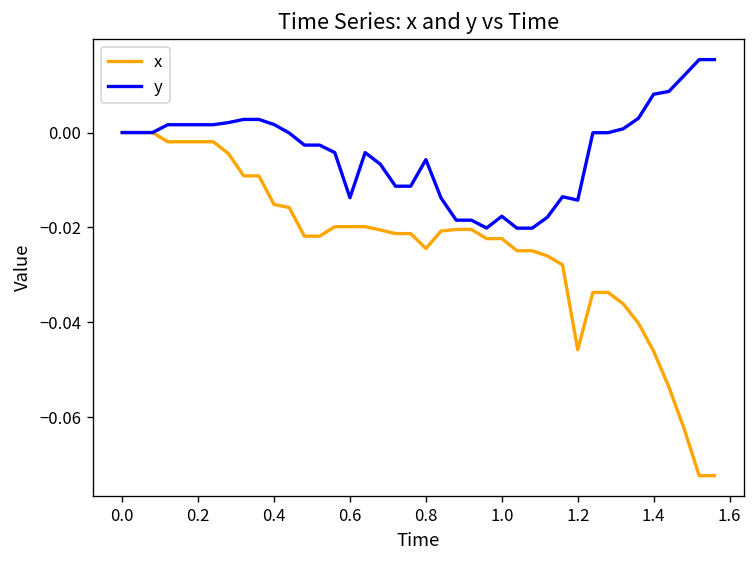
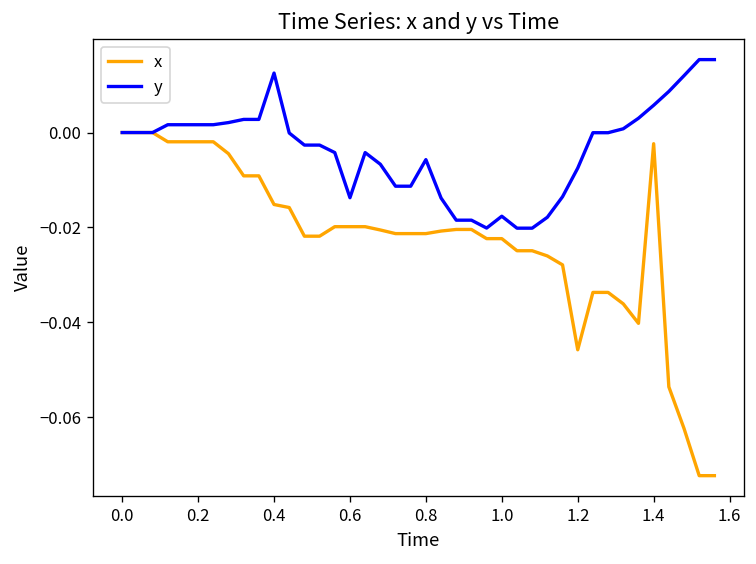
y, 0.4: 0.002 -> 0.013
x, 0.8: -0.024 -> -0.021
y, 1.2: -0.014 -> -0.007
x, 1.4: -0.046 -> -0.002
y, 1.4: 0.008 -> 0.006
